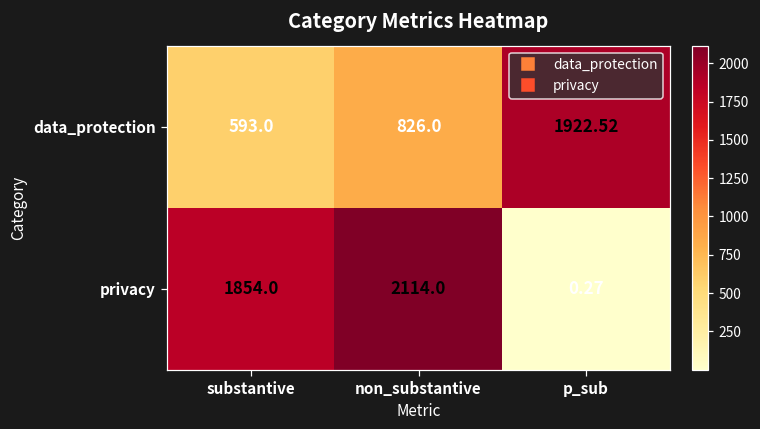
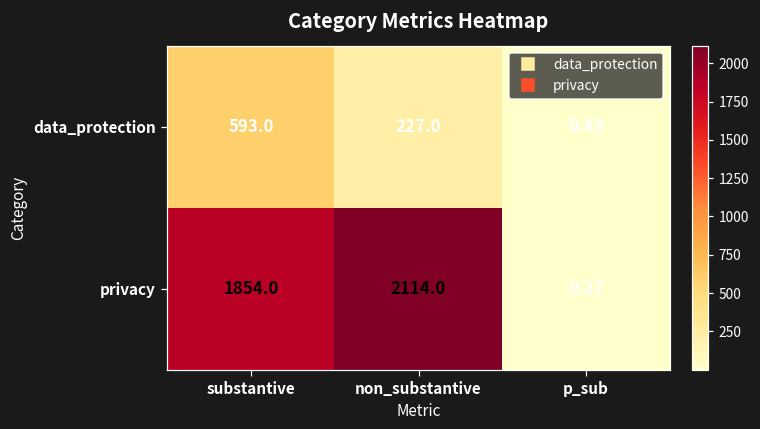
data_protection, non_substantive: 826.0 -> 227.0
data_protection, p_sub: 1922.52 -> 0.43
